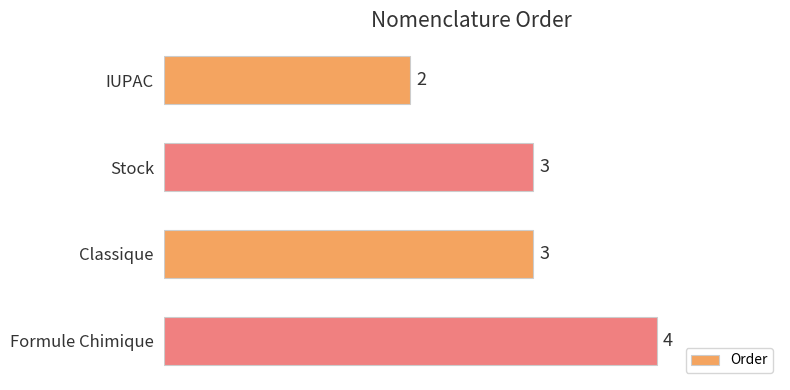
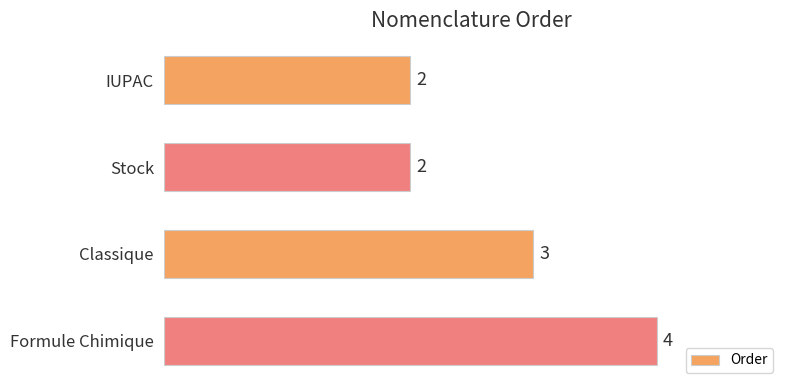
Stock: 3 -> 2
